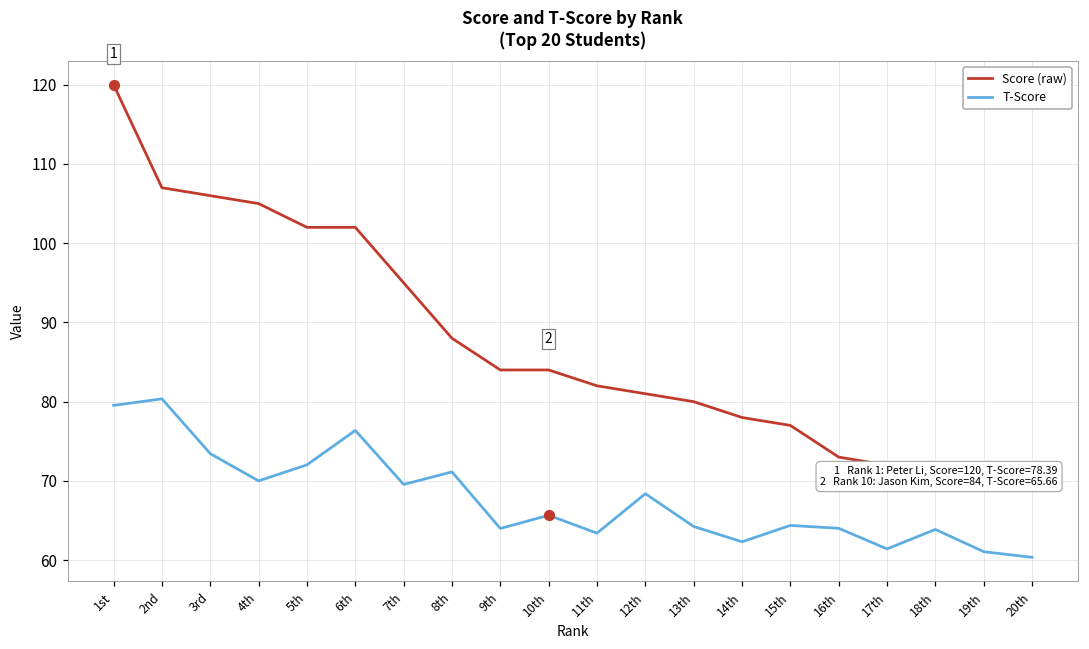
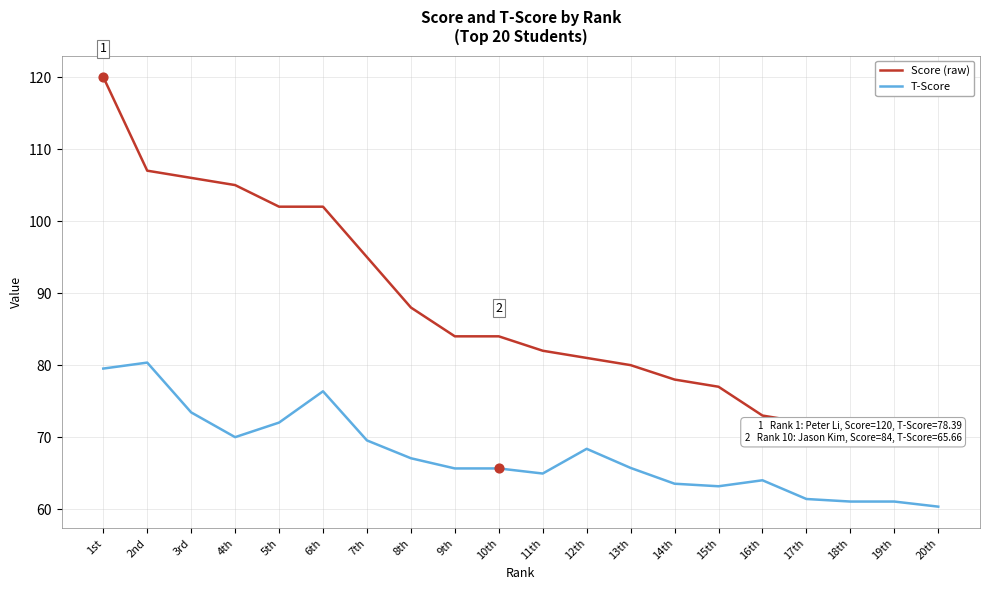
T-Score, 8th: 71 -> 67
T-Score, 9th: 64 -> 66
T-Score, 11th: 63 -> 65
T-Score, 13th: 64 -> 66
T-Score, 14th: 62 -> 64
T-Score, 15th: 64 -> 63
T-Score, 18th: 64 -> 61
